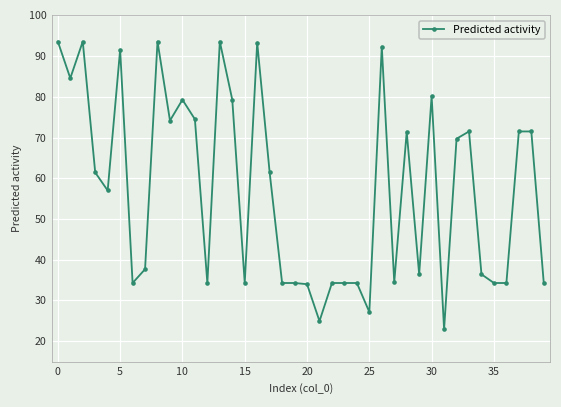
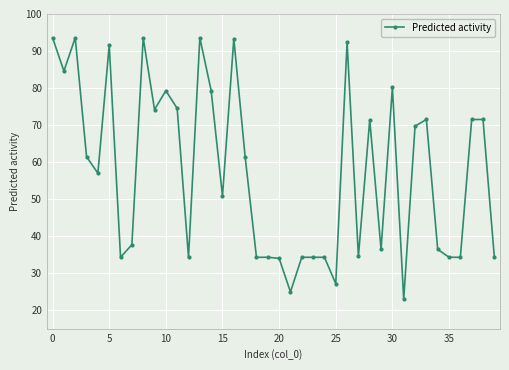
15: 34 -> 51
